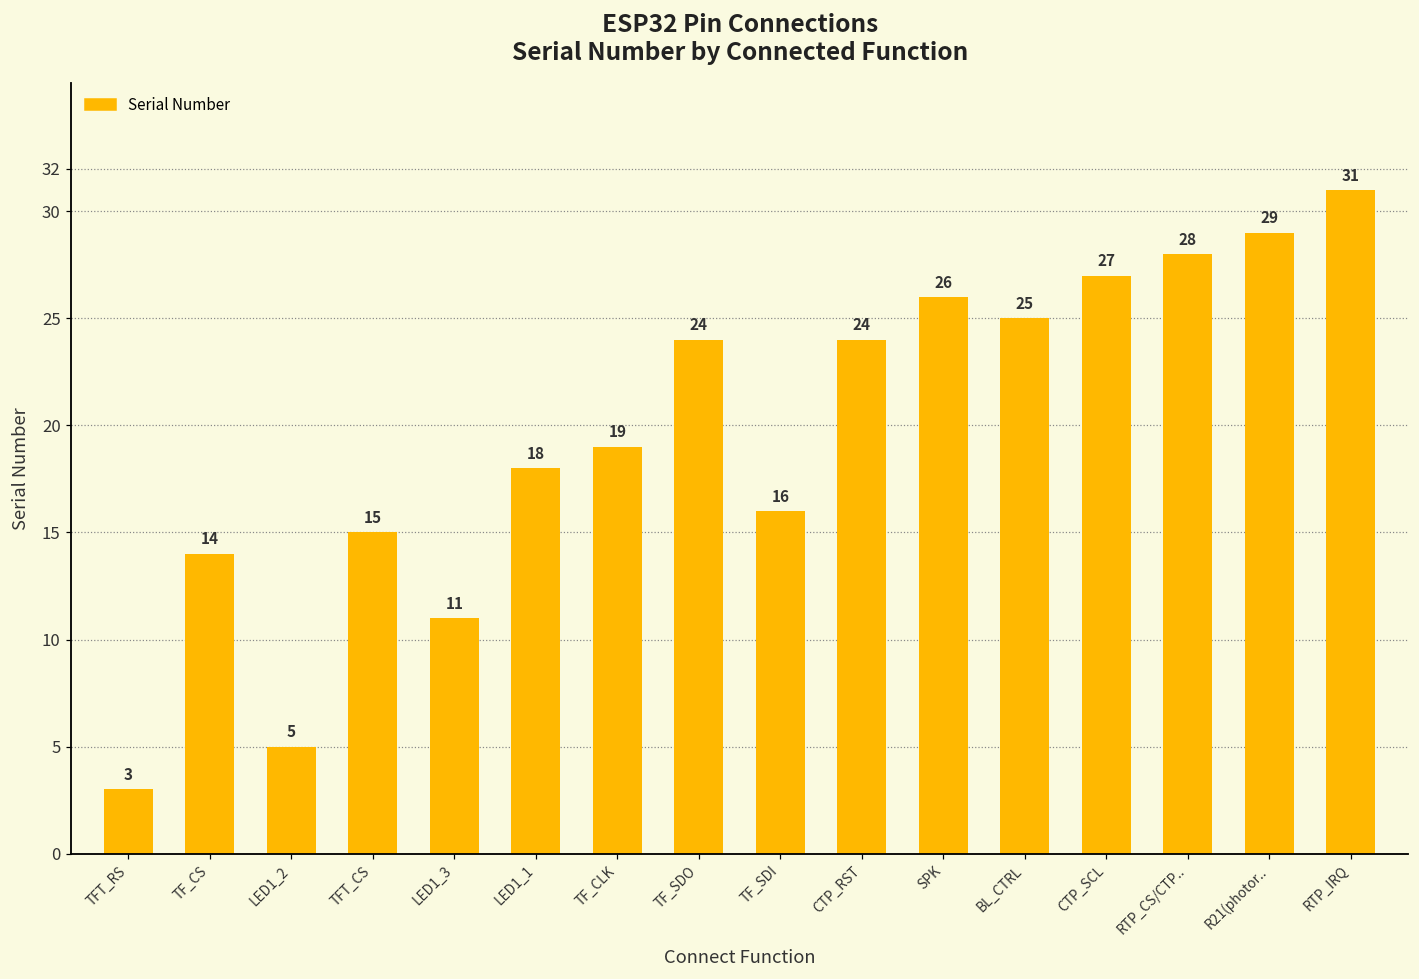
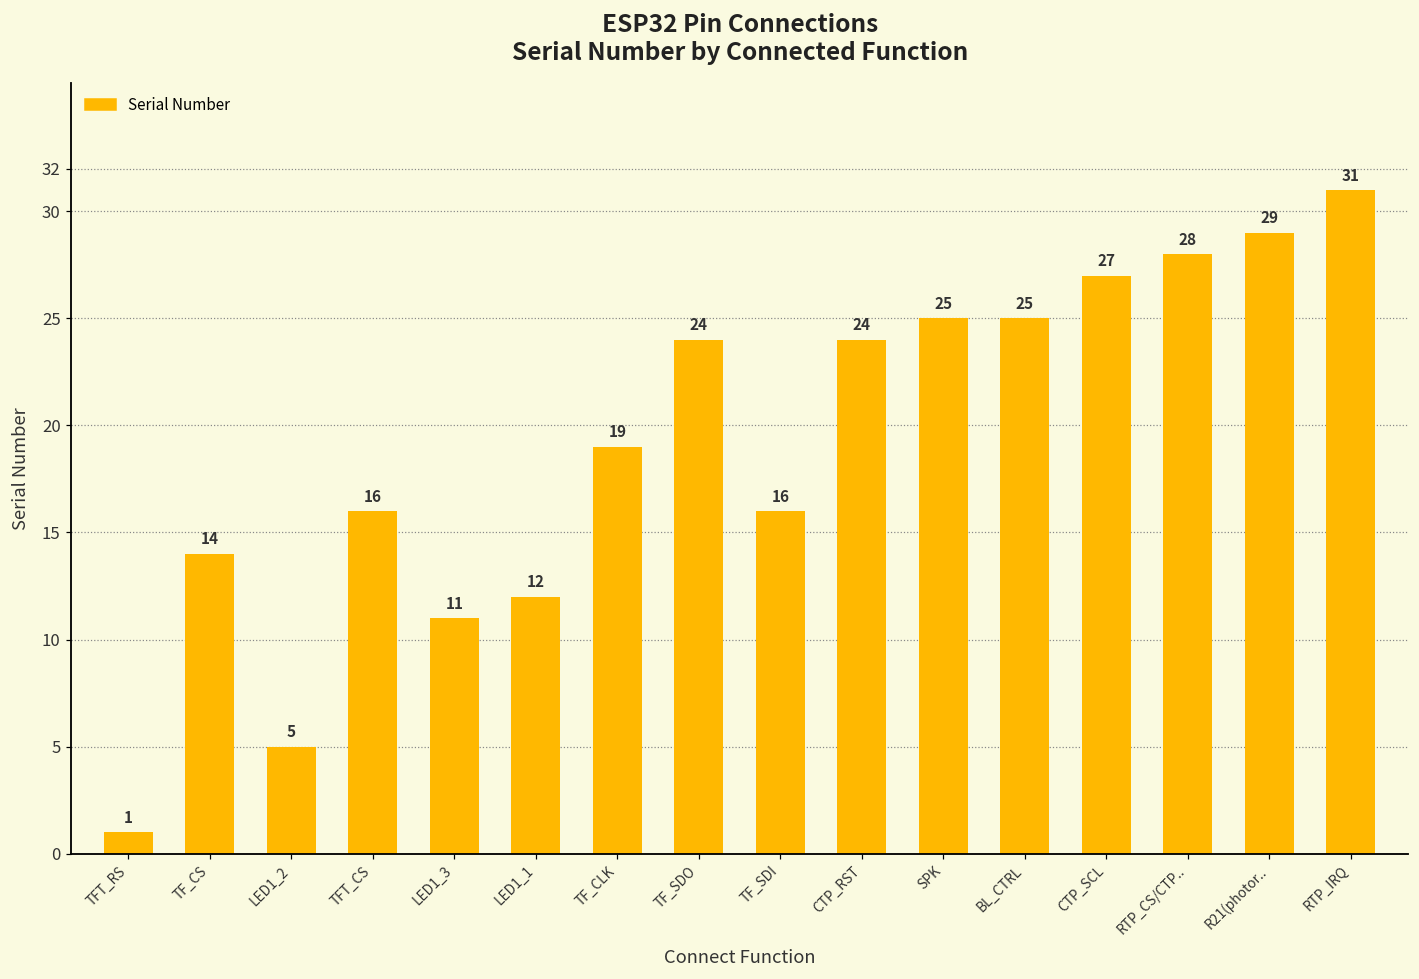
TFT_RS: 3 -> 1
TFT_CS: 15 -> 16
LED1_1: 18 -> 12
SPK: 26 -> 25
